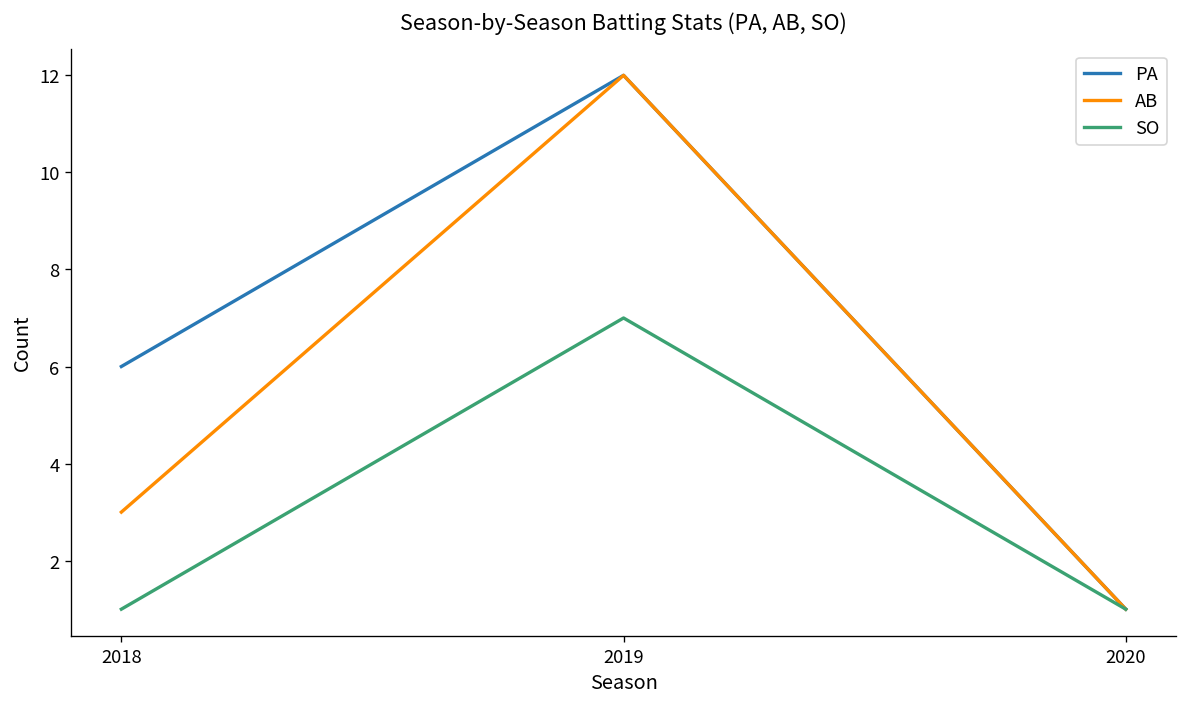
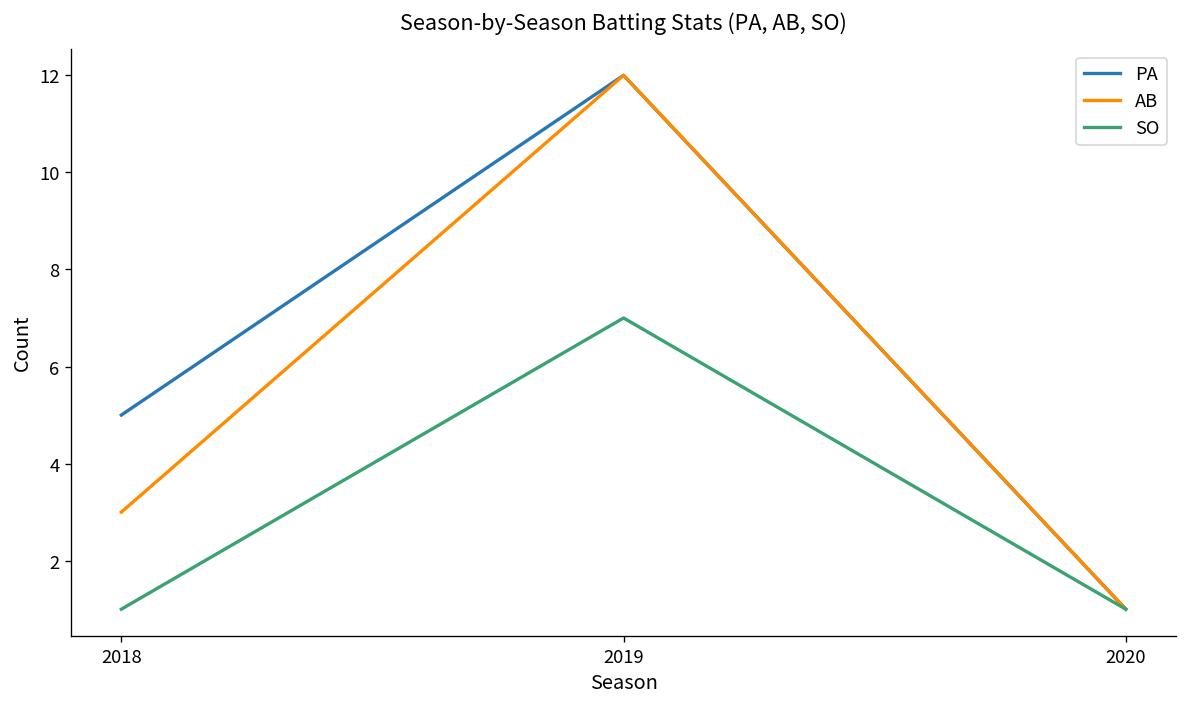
PA, 2018: 6 -> 5
